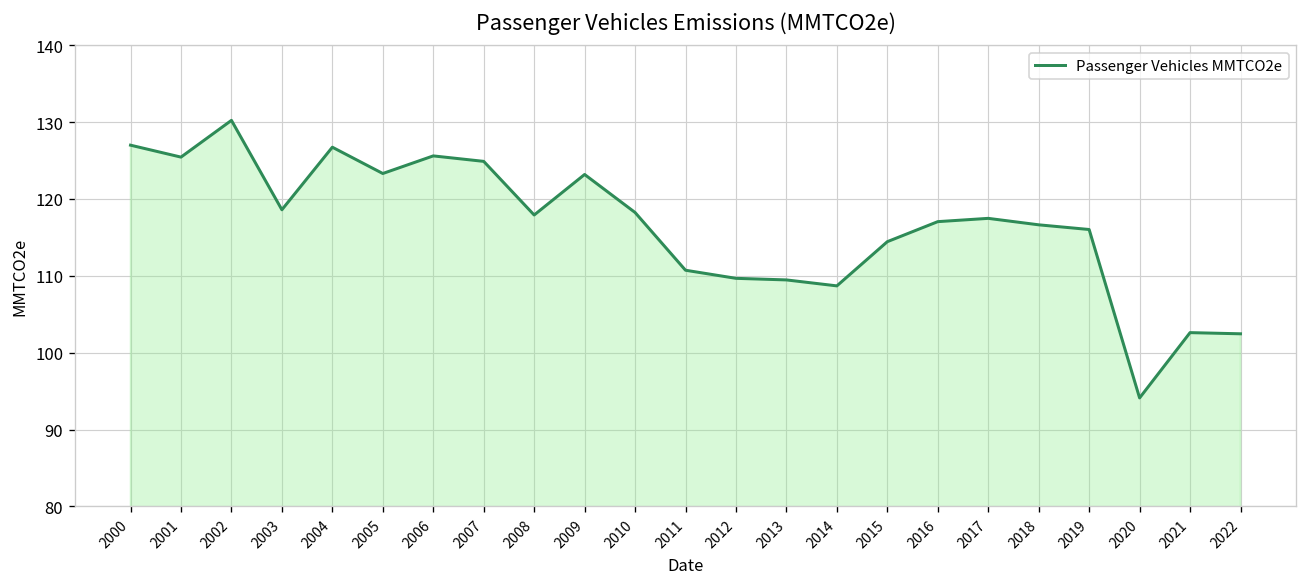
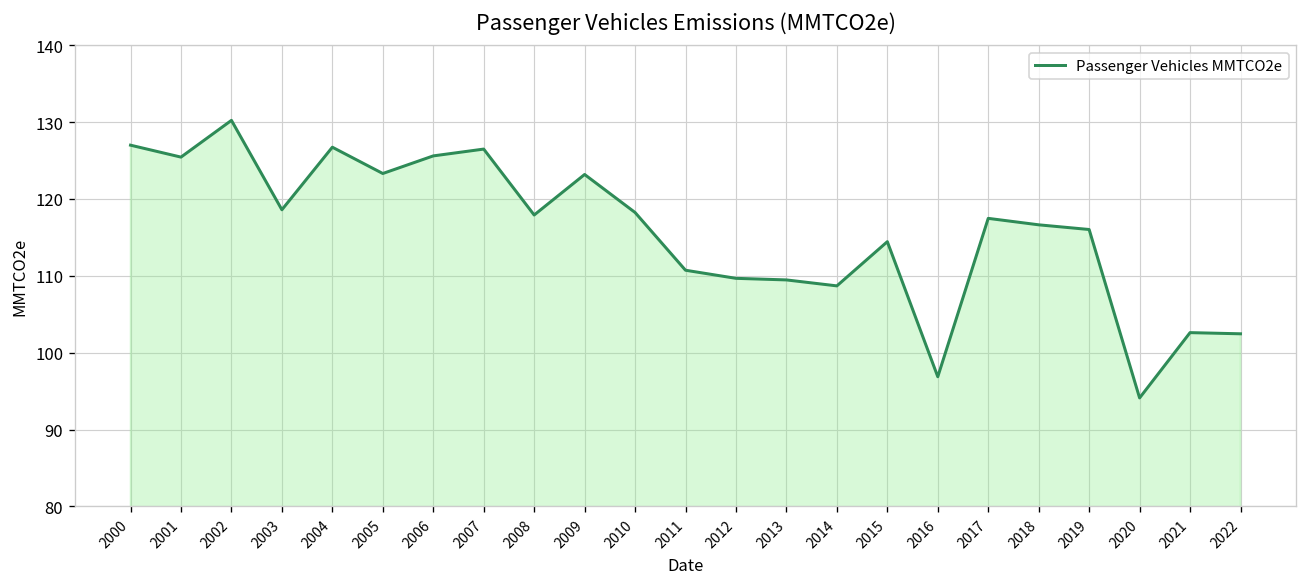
2007: 125 -> 126
2016: 117 -> 97
